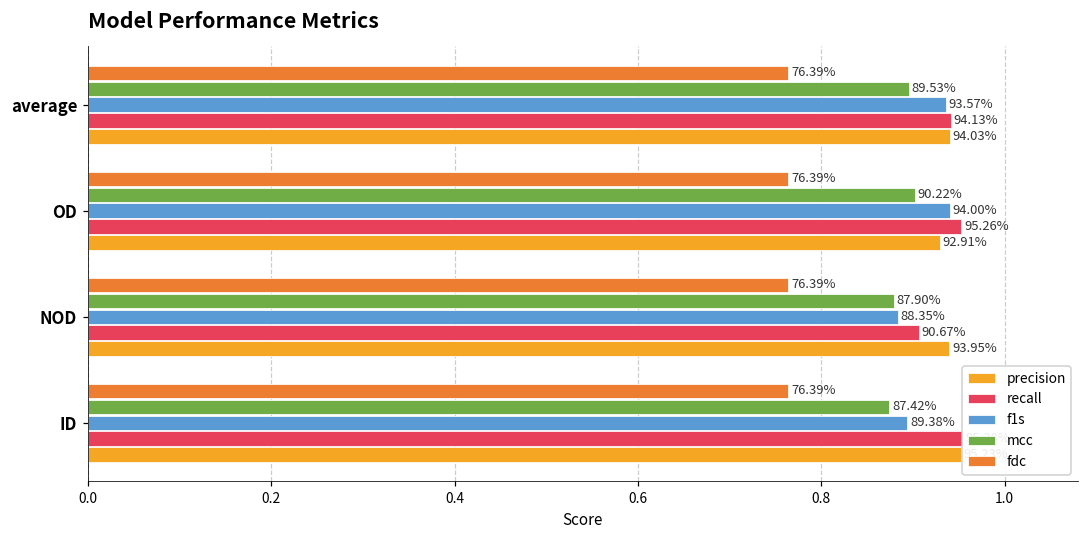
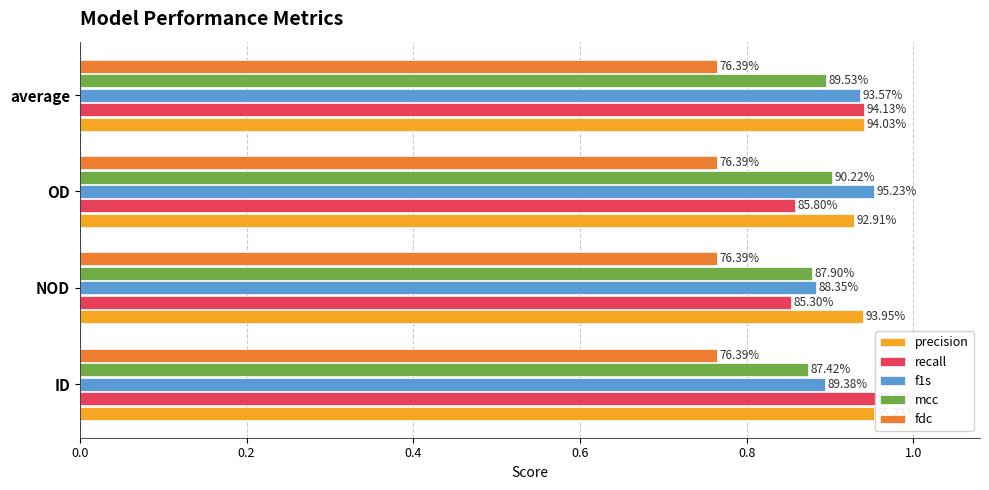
f1s, OD: 94.00% -> 95.23%
recall, OD: 95.26% -> 85.80%
recall, NOD: 90.67% -> 85.30%
